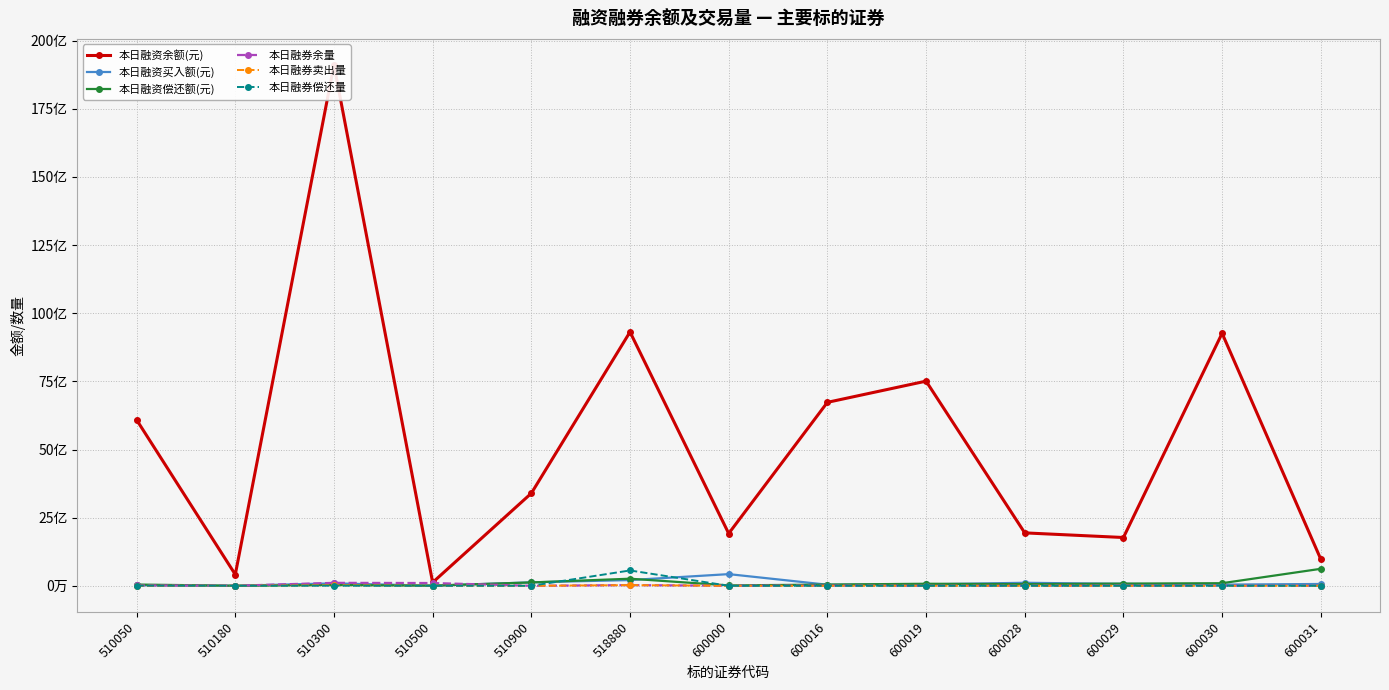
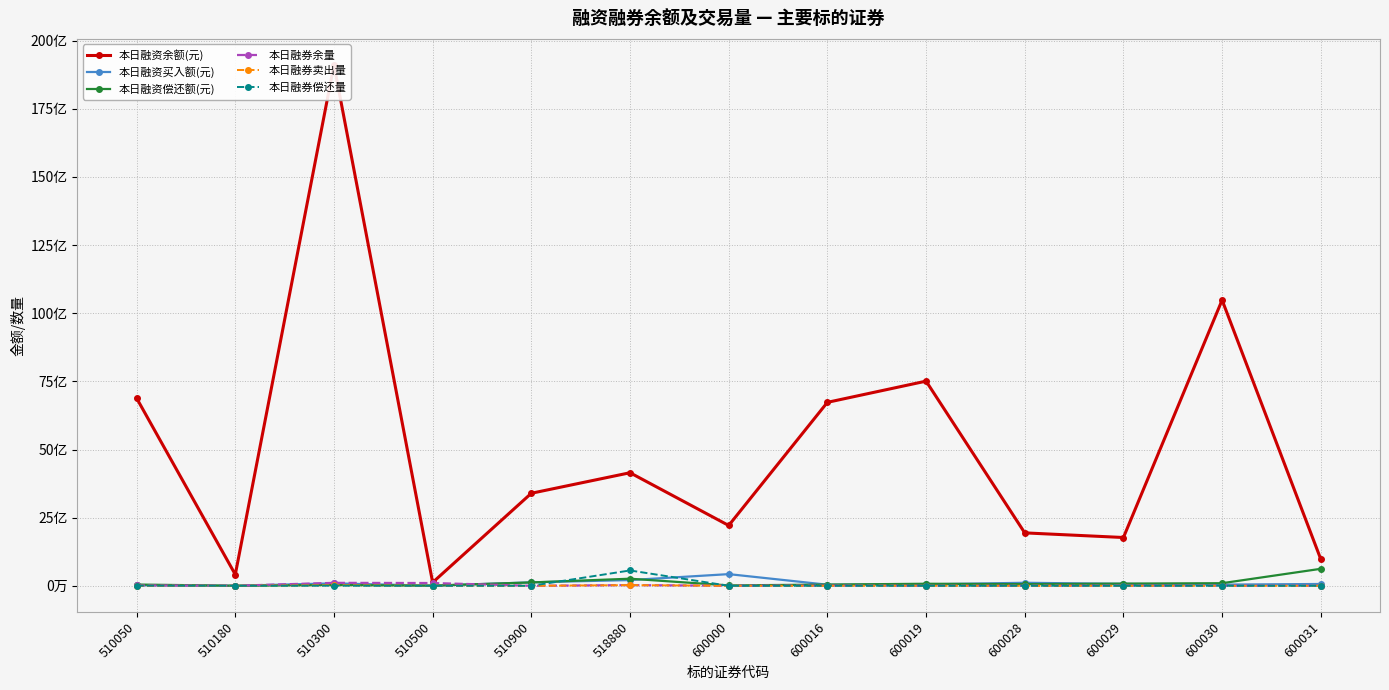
本日融资余额(元), 510050: 61亿 -> 69亿
本日融资余额(元), 518880: 93亿 -> 41亿
本日融资余额(元), 600000: 19亿 -> 22亿
本日融资余额(元), 600030: 93亿 -> 105亿
